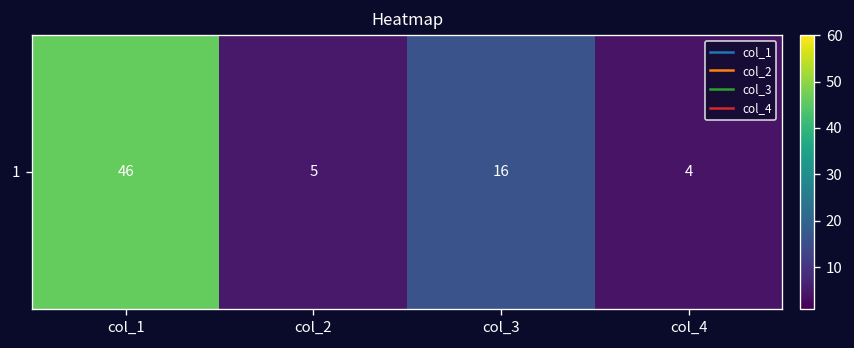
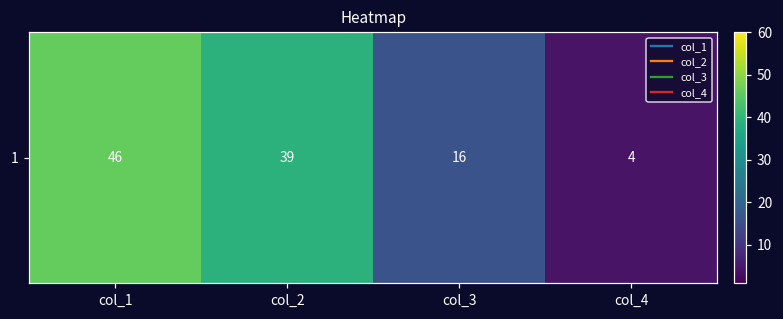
1, col_2: 5 -> 39
